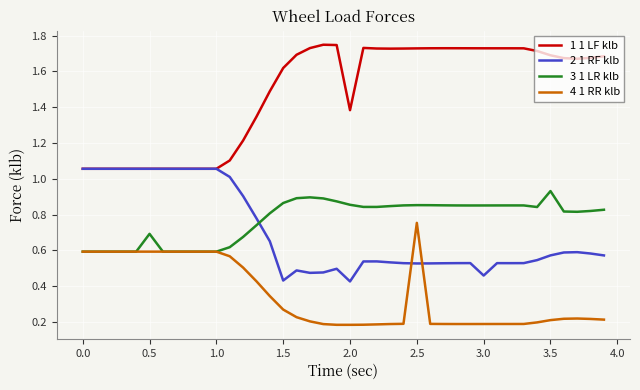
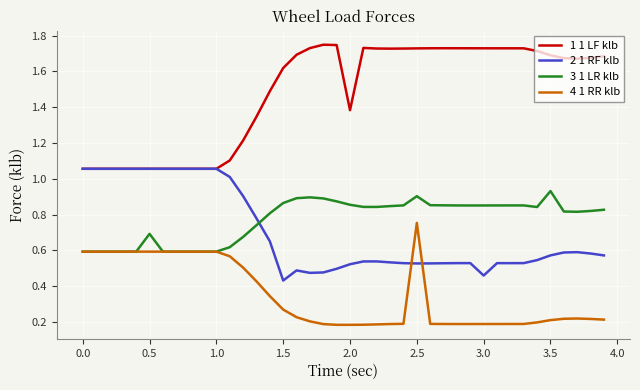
2 1 RF klb, 2.0: 0.43 -> 0.52
3 1 LR klb, 2.5: 0.85 -> 0.90
